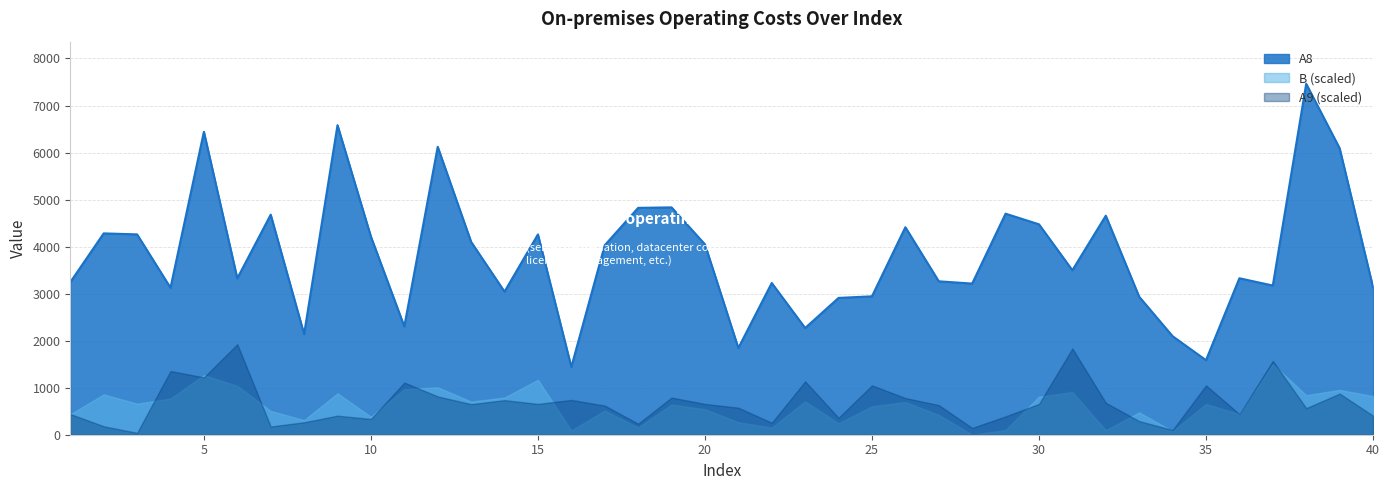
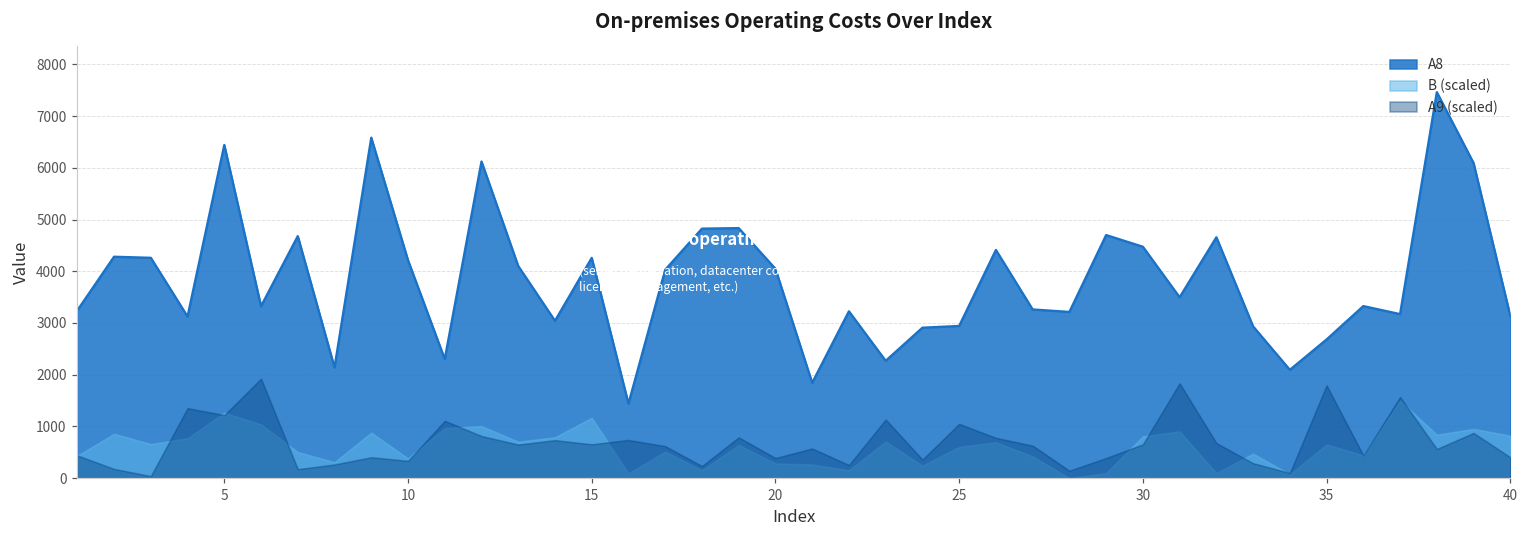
B (scaled), 20: 500 -> 300
A9 (scaled), 20: 700 -> 400
A8, 35: 1600 -> 2700
A9 (scaled), 35: 1100 -> 1800
